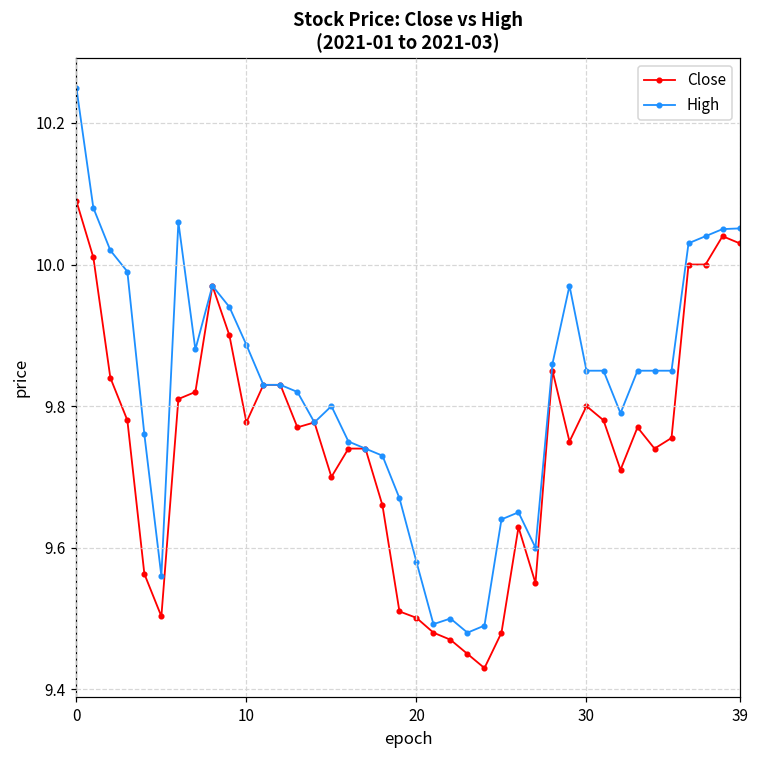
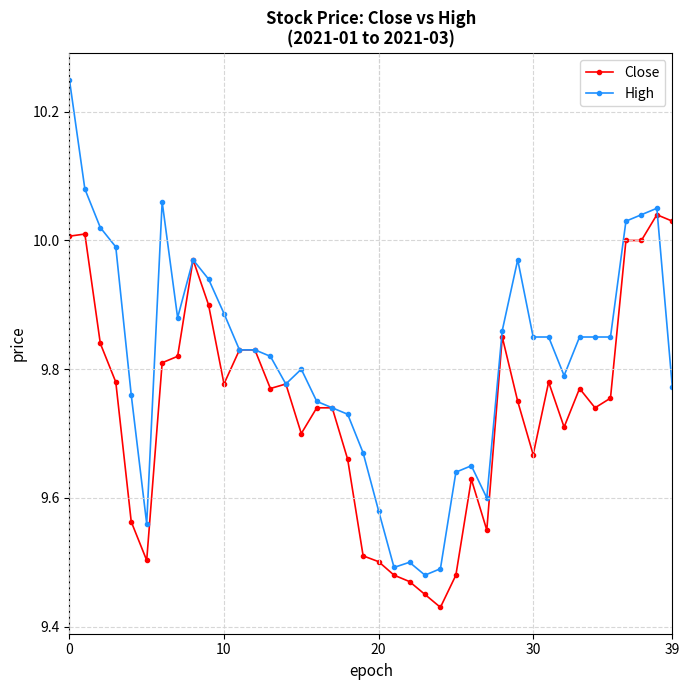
Close, 0: 10.09 -> 10.01
Close, 30: 9.80 -> 9.67
High, 39: 10.05 -> 9.77
